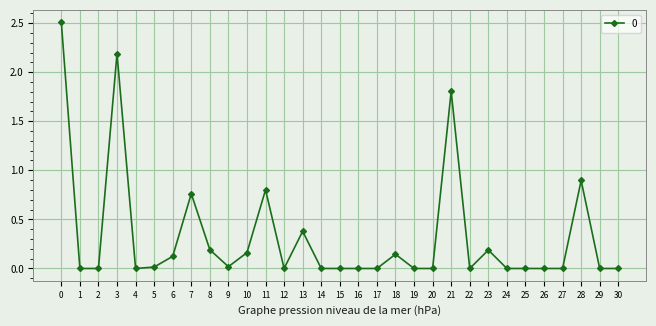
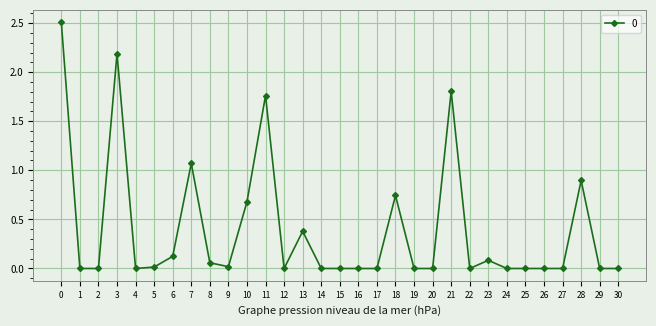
7: 0.8 -> 1.1
8: 0.2 -> 0.1
10: 0.2 -> 0.7
11: 0.8 -> 1.8
18: 0.1 -> 0.7
23: 0.2 -> 0.1
